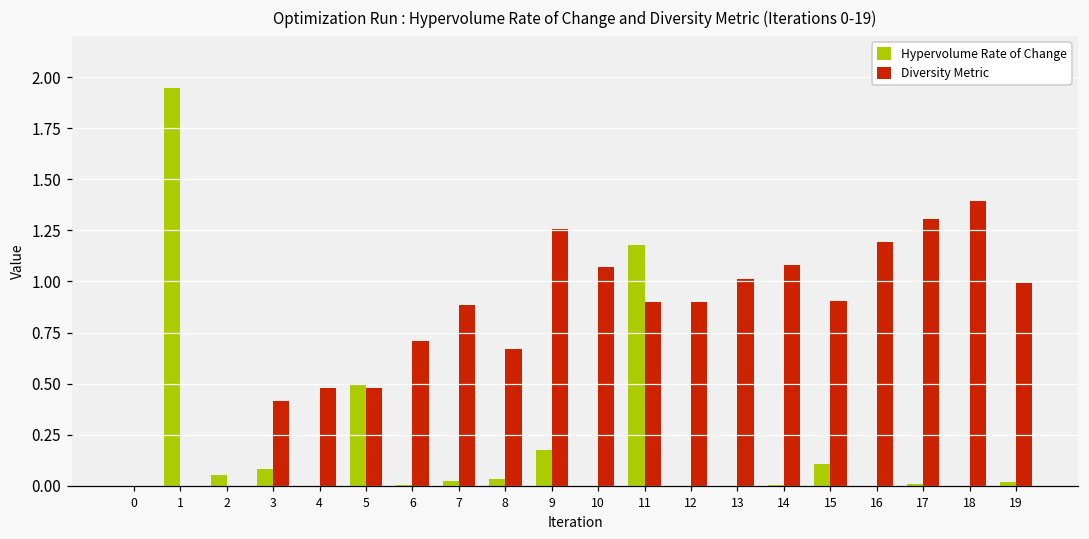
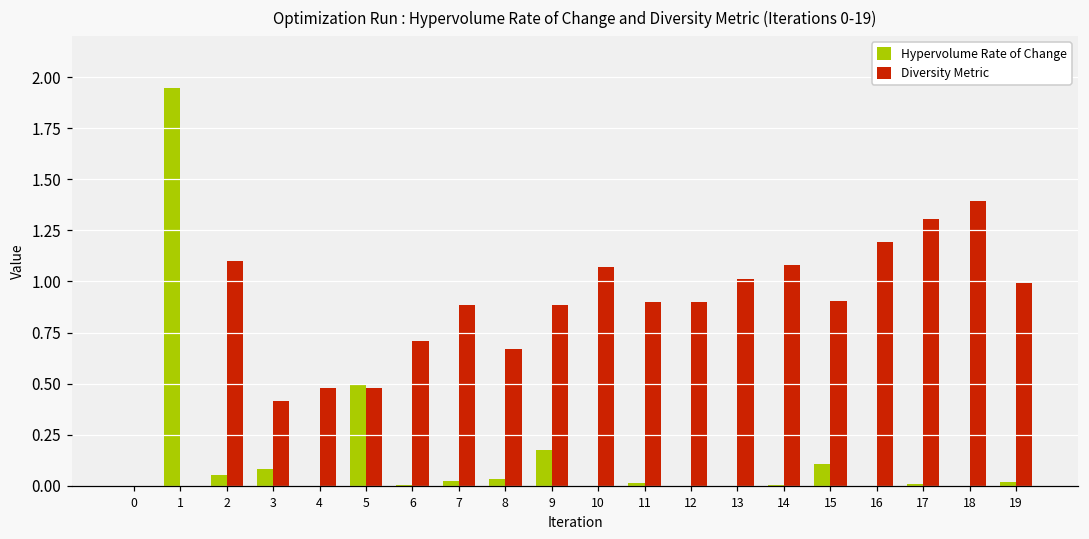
Diversity Metric, 2: 0.0 -> 1.1
Diversity Metric, 9: 1.26 -> 0.89
Hypervolume Rate of Change, 11: 1.18 -> 0.01
